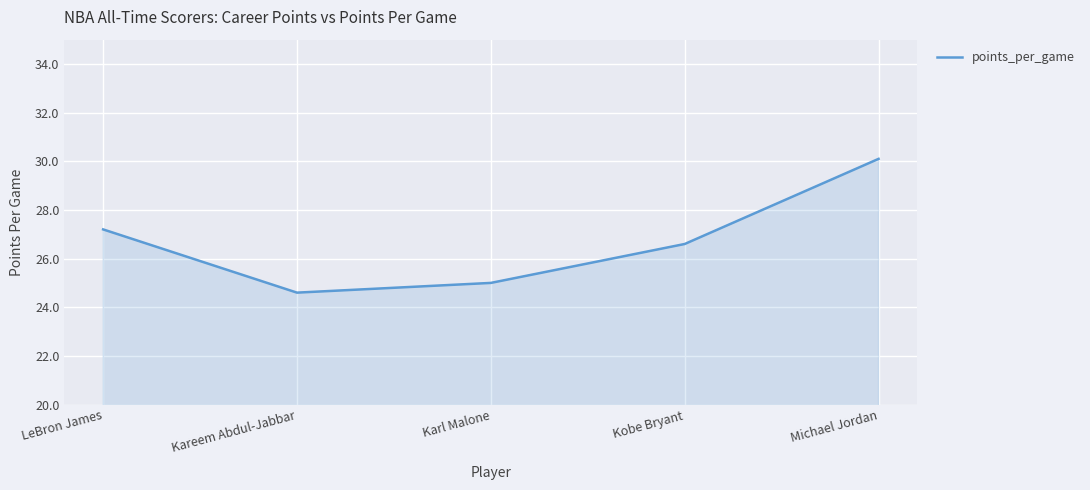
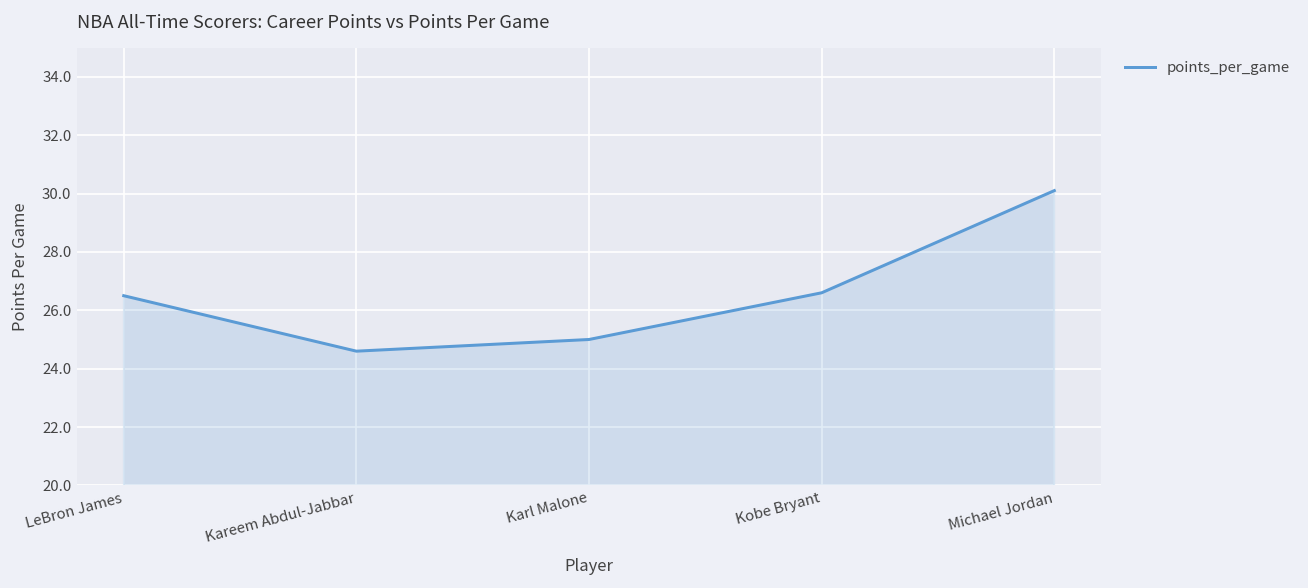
LeBron James: 27.2 -> 26.5
